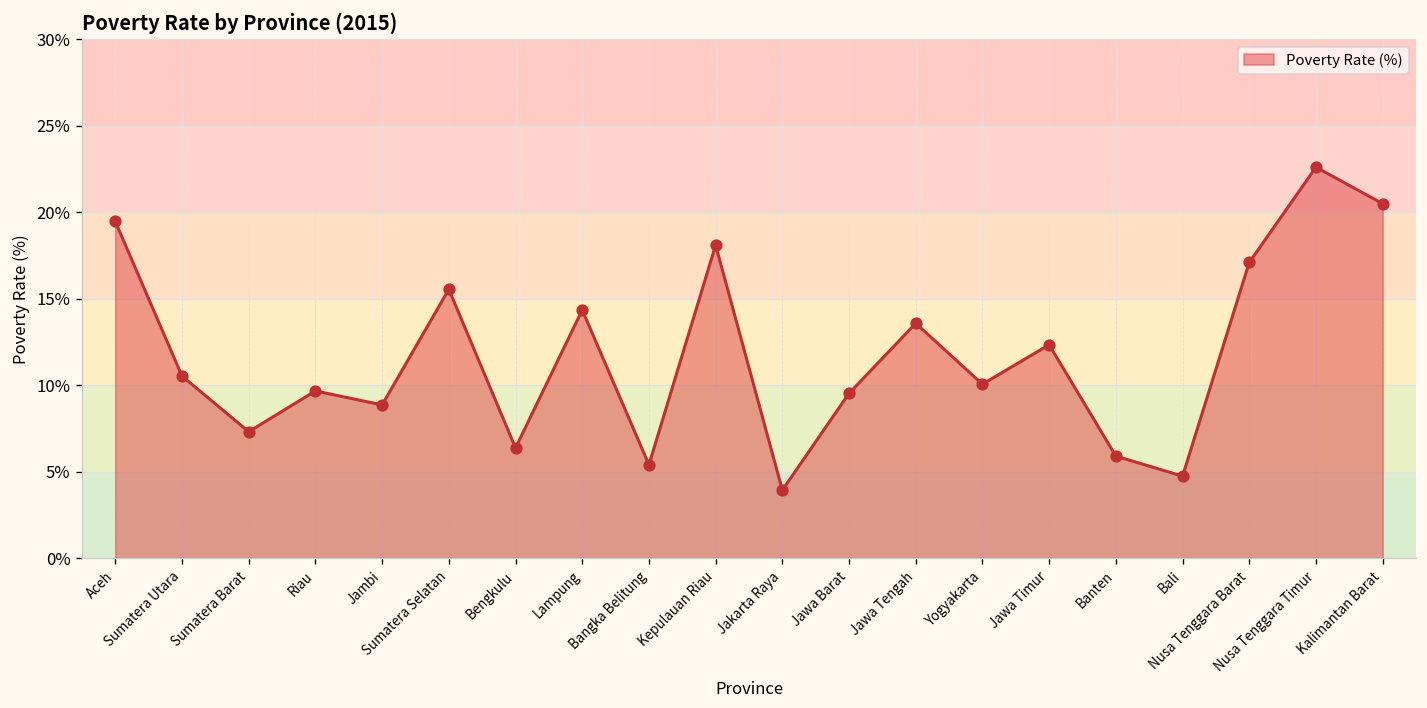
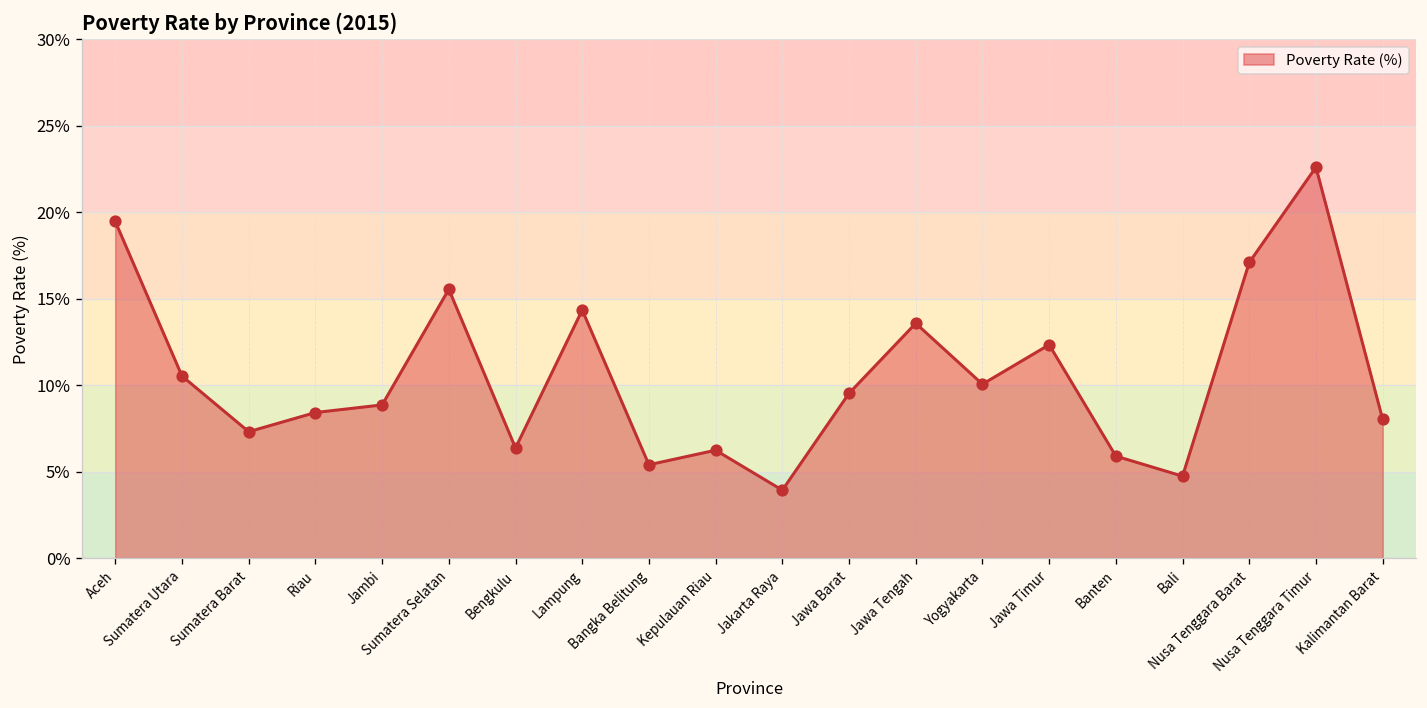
Riau: 9.7% -> 8.4%
Kepulauan Riau: 18.1% -> 6.2%
Kalimantan Barat: 20.5% -> 8.0%
